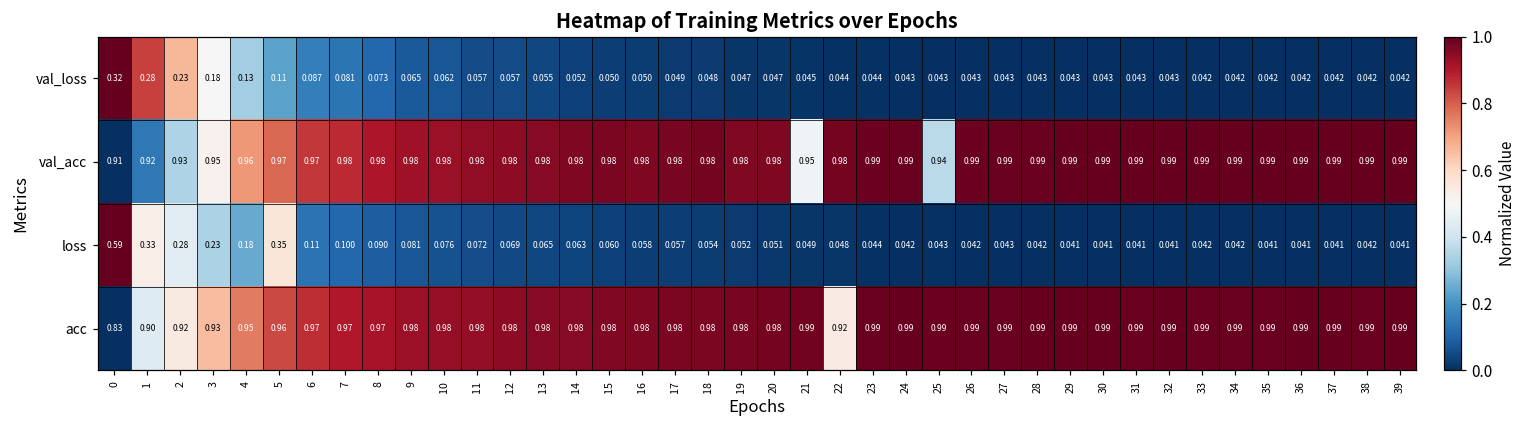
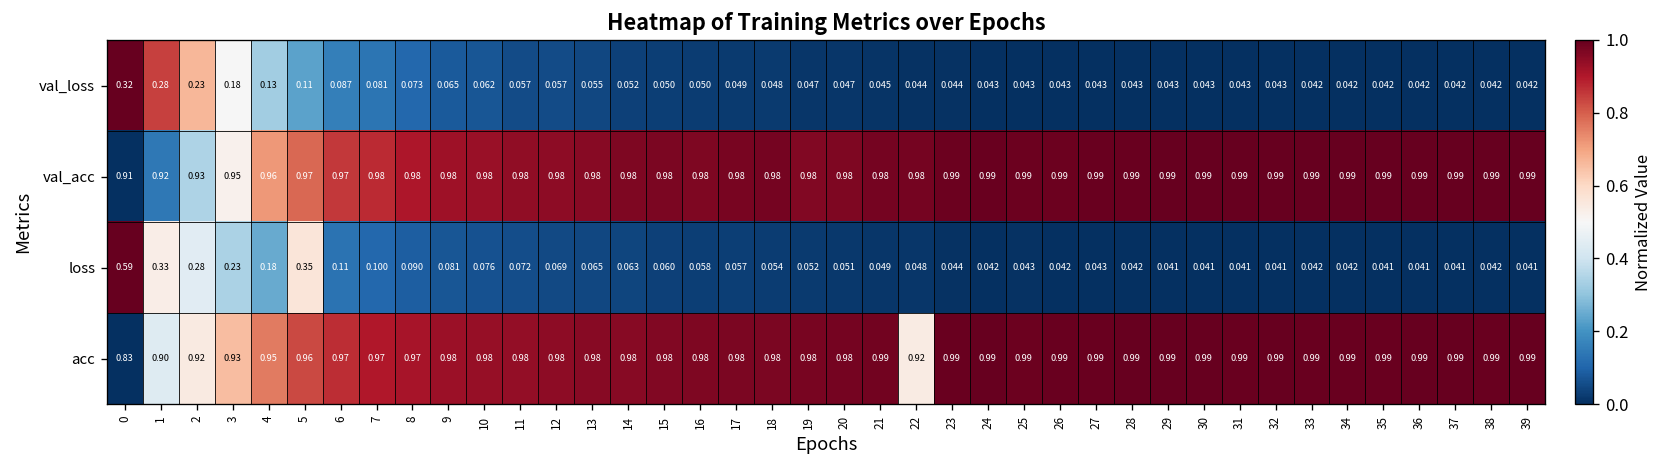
val_acc, 21: 0.95 -> 0.98
val_acc, 25: 0.94 -> 0.99
